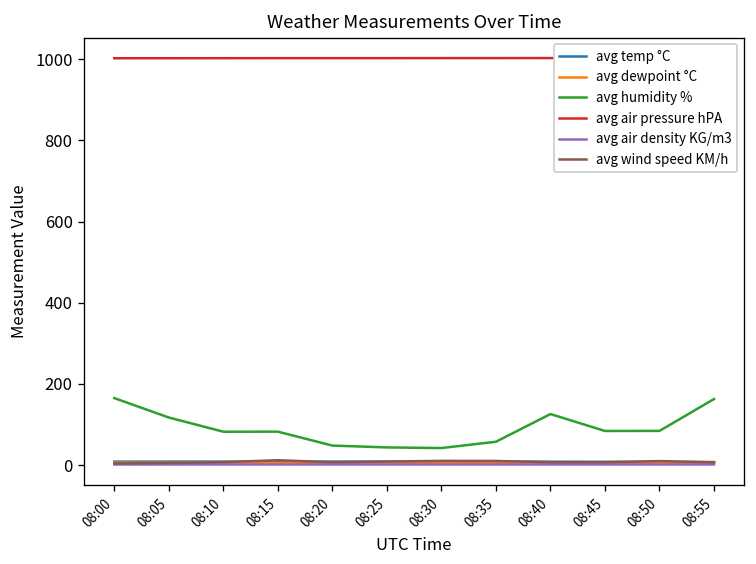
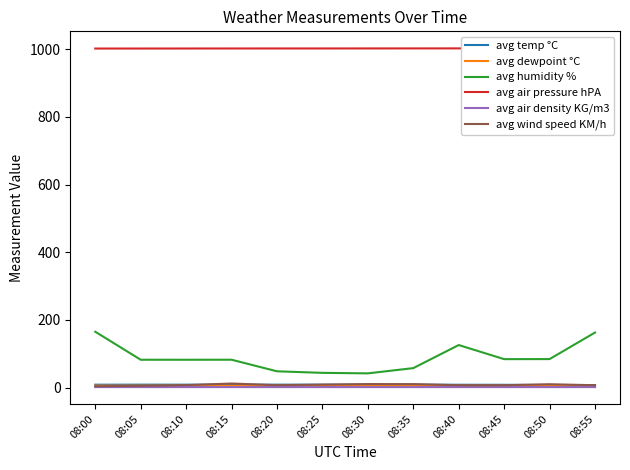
avg humidity %, 08:05: 120 -> 80
